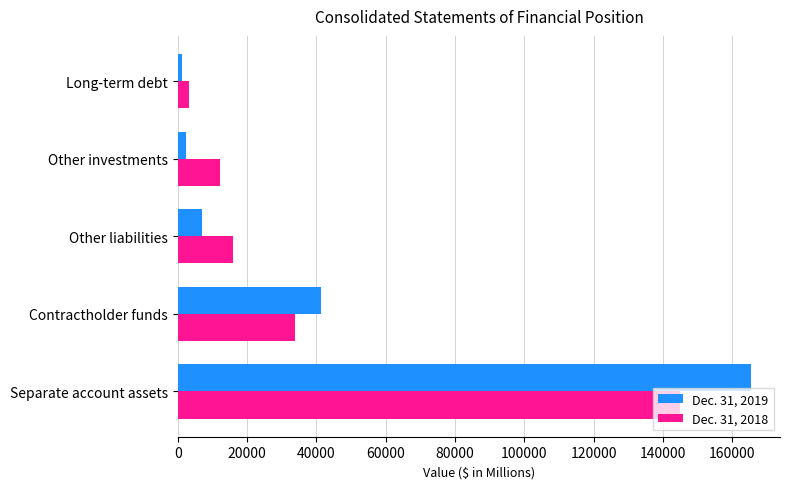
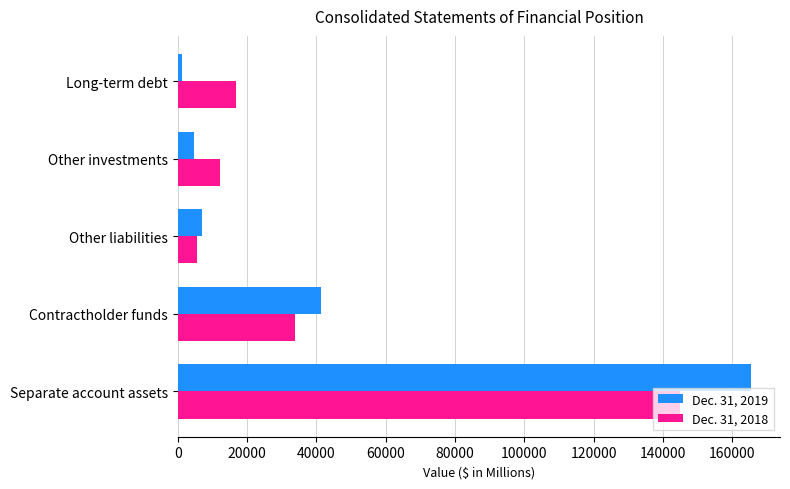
Dec. 31, 2018, Long-term debt: 3000 -> 17000
Dec. 31, 2019, Other investments: 2000 -> 5000
Dec. 31, 2018, Other liabilities: 16000 -> 6000
